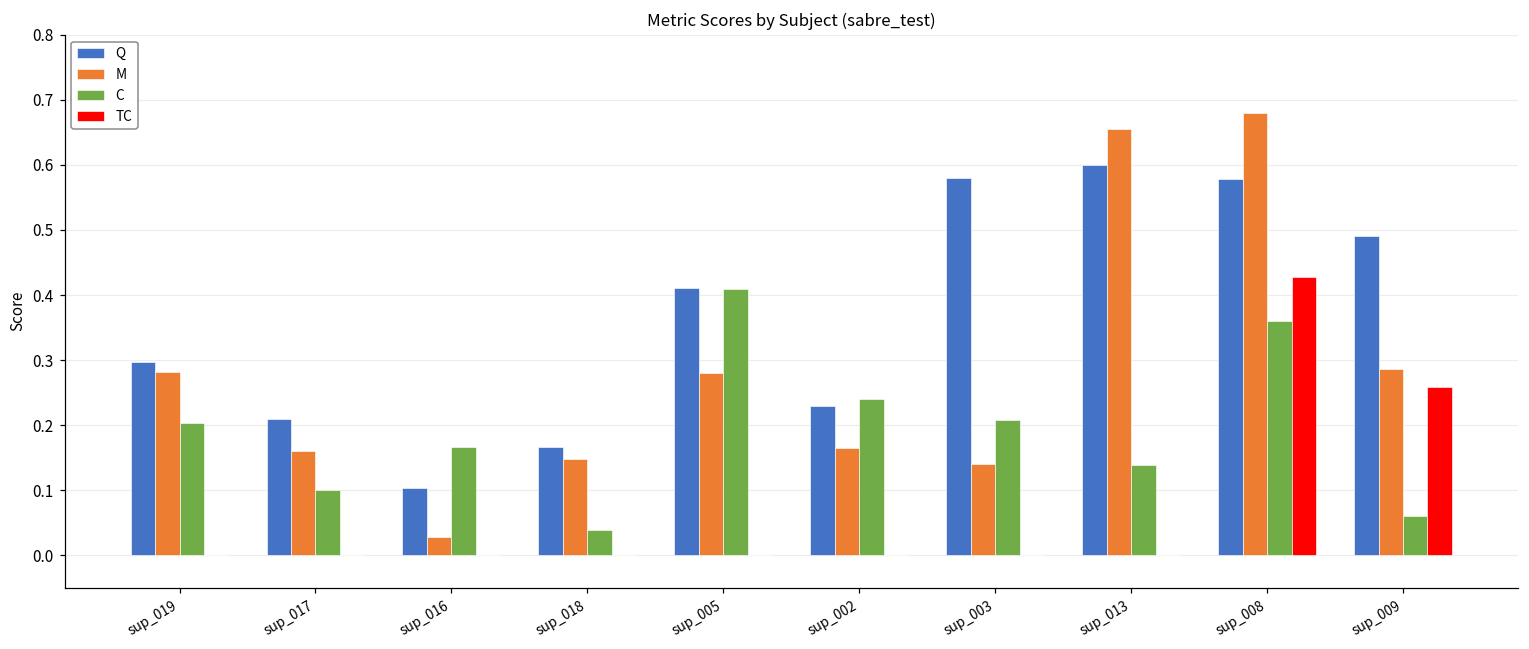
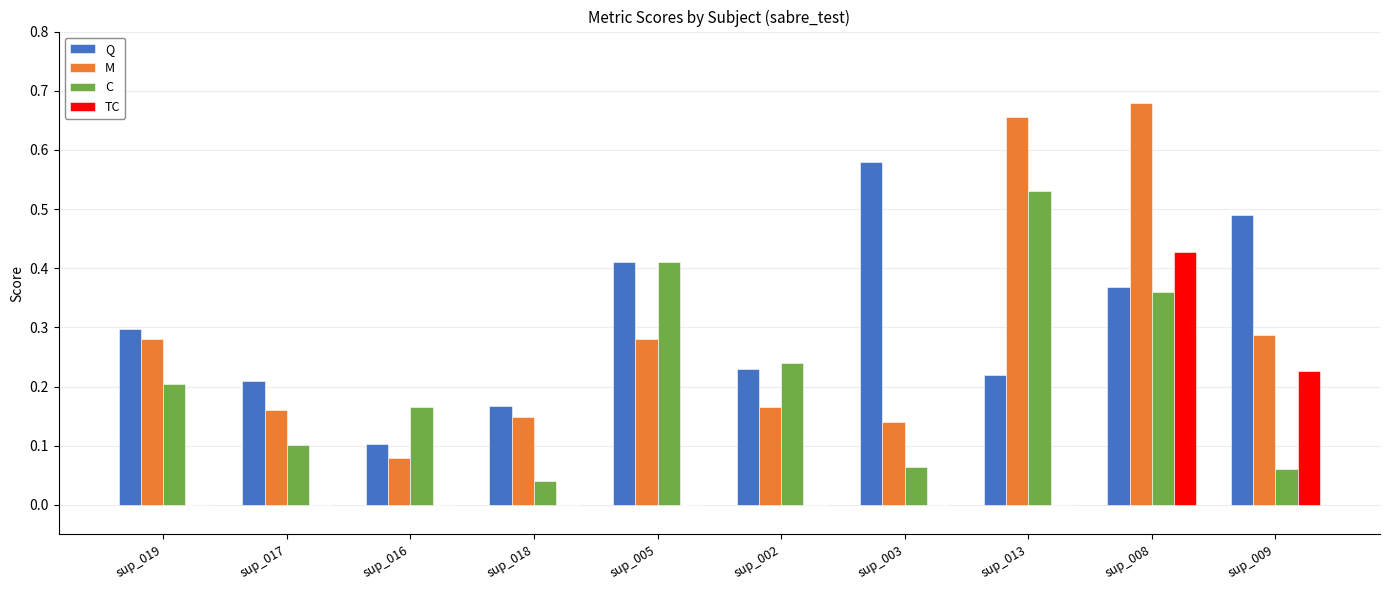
M, sup_016: 0.03 -> 0.08
C, sup_003: 0.21 -> 0.06
Q, sup_013: 0.60 -> 0.22
C, sup_013: 0.14 -> 0.53
Q, sup_008: 0.58 -> 0.37
TC, sup_009: 0.26 -> 0.23
